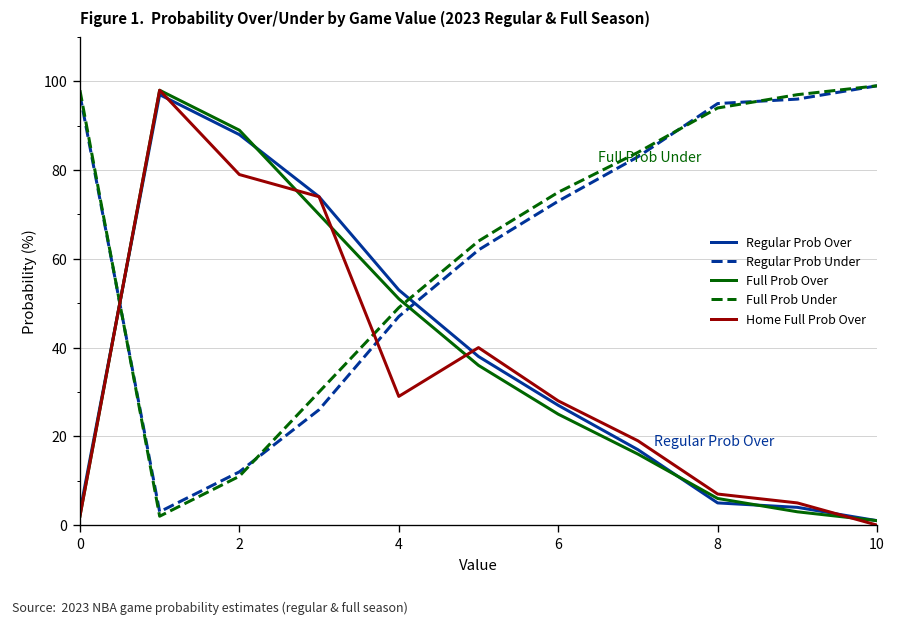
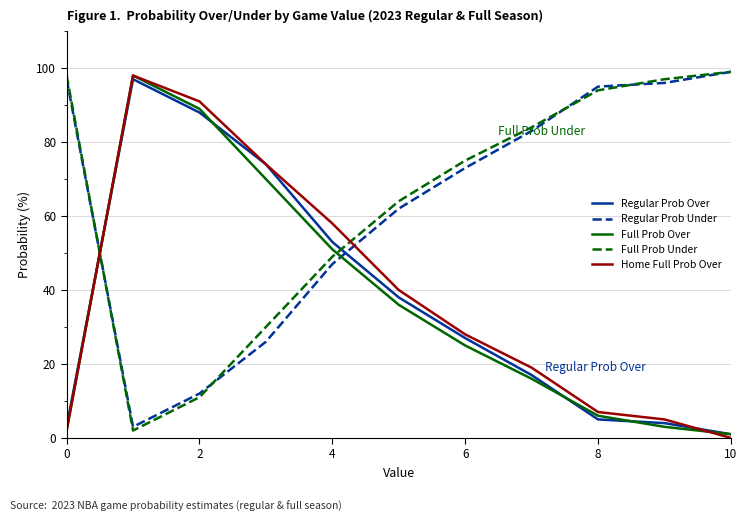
Home Full Prob Over, 2: 79 -> 91
Home Full Prob Over, 4: 29 -> 58
